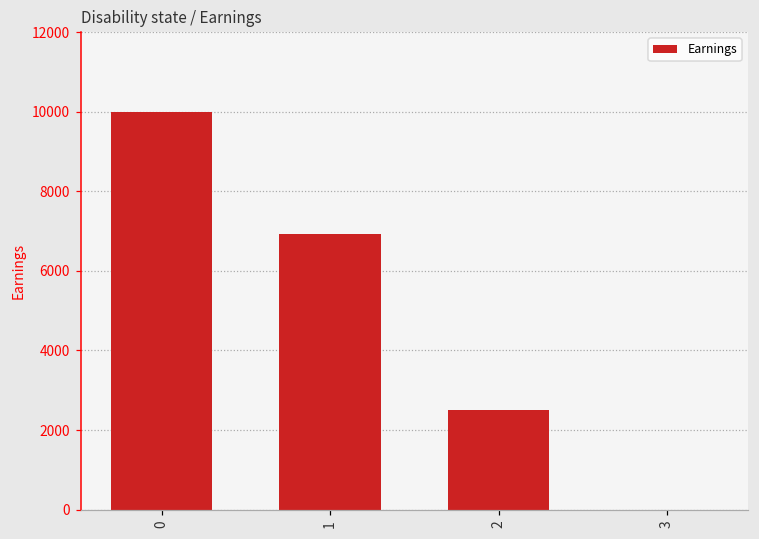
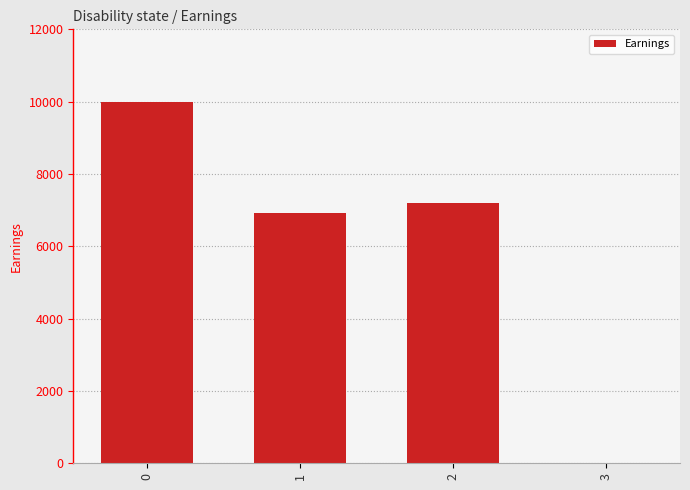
2: 2500 -> 7200
